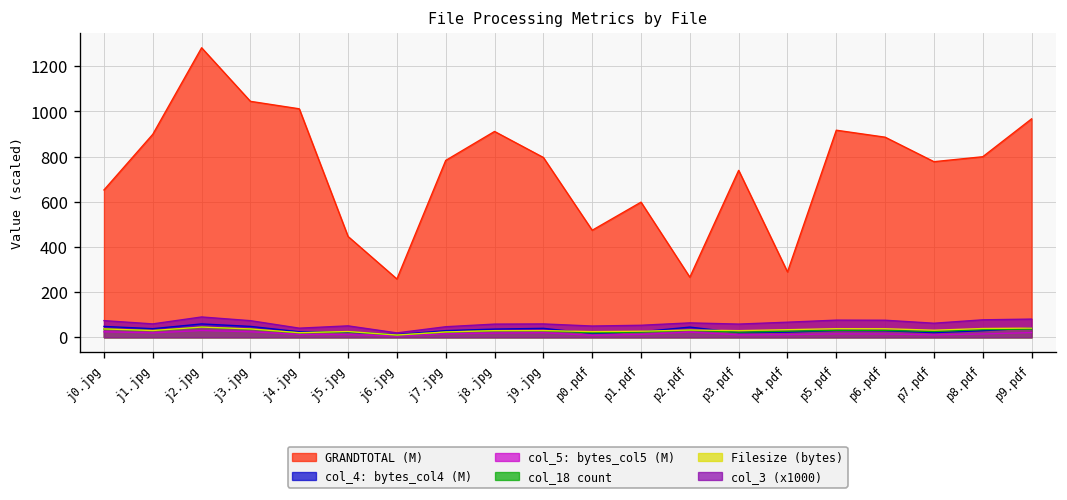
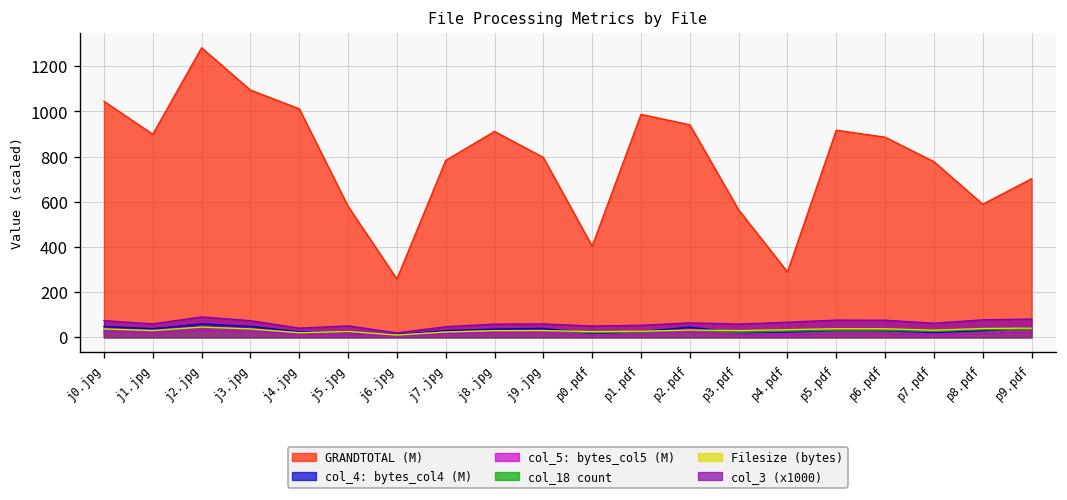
GRANDTOTAL (M), j0.jpg: 650 -> 1040
GRANDTOTAL (M), j3.jpg: 1040 -> 1090
GRANDTOTAL (M), j5.jpg: 450 -> 580
GRANDTOTAL (M), p0.pdf: 470 -> 400
GRANDTOTAL (M), p1.pdf: 600 -> 990
GRANDTOTAL (M), p2.pdf: 270 -> 940
GRANDTOTAL (M), p3.pdf: 740 -> 560
GRANDTOTAL (M), p8.pdf: 800 -> 590
GRANDTOTAL (M), p9.pdf: 970 -> 700
